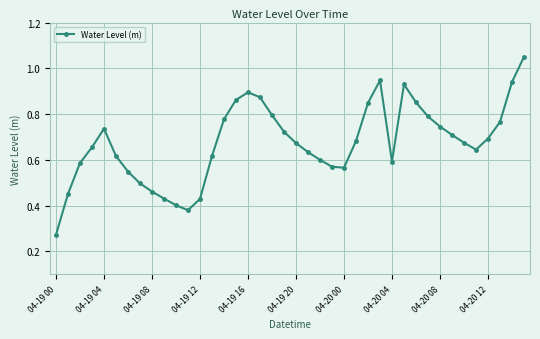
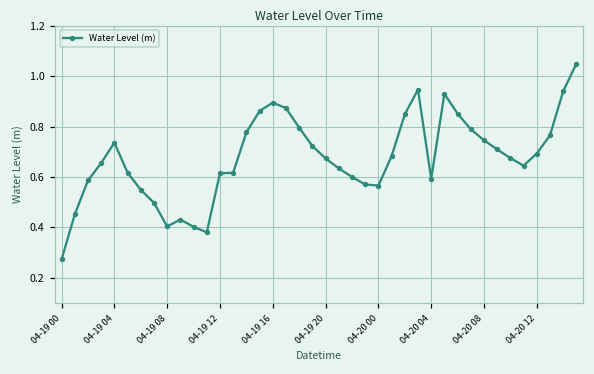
04-19 08: 0.46 -> 0.40
04-19 12: 0.43 -> 0.61
